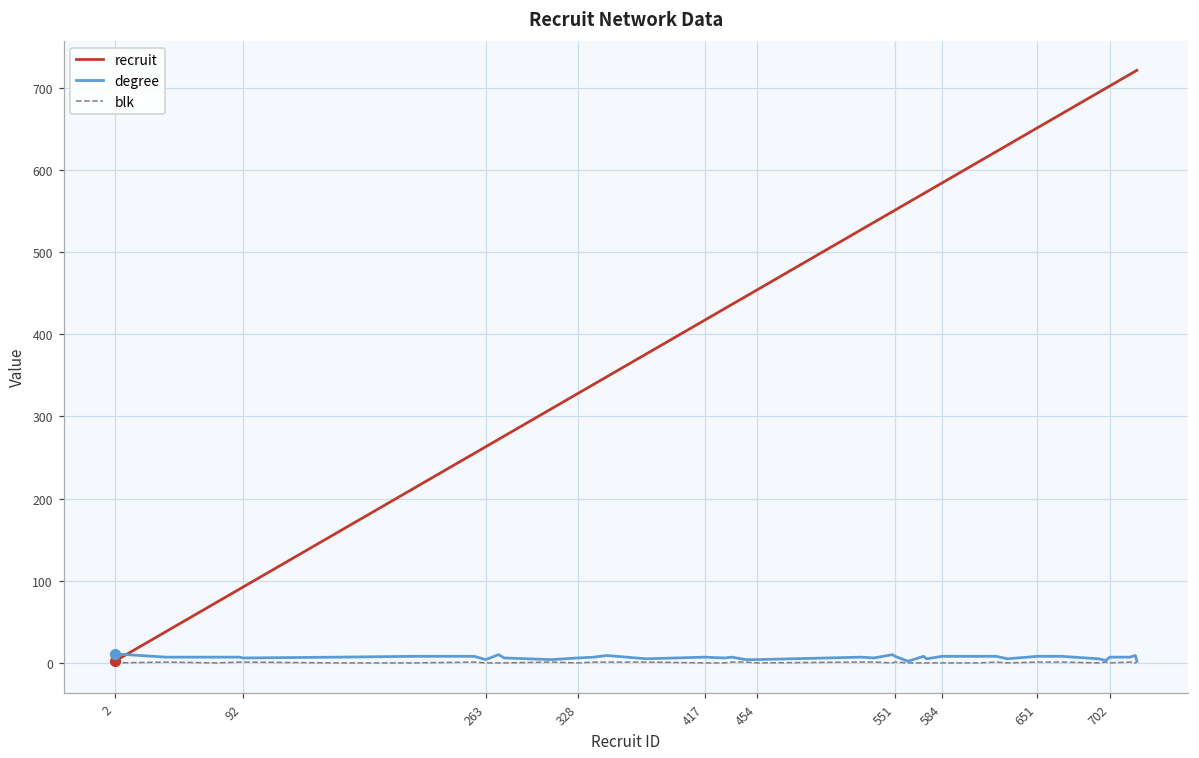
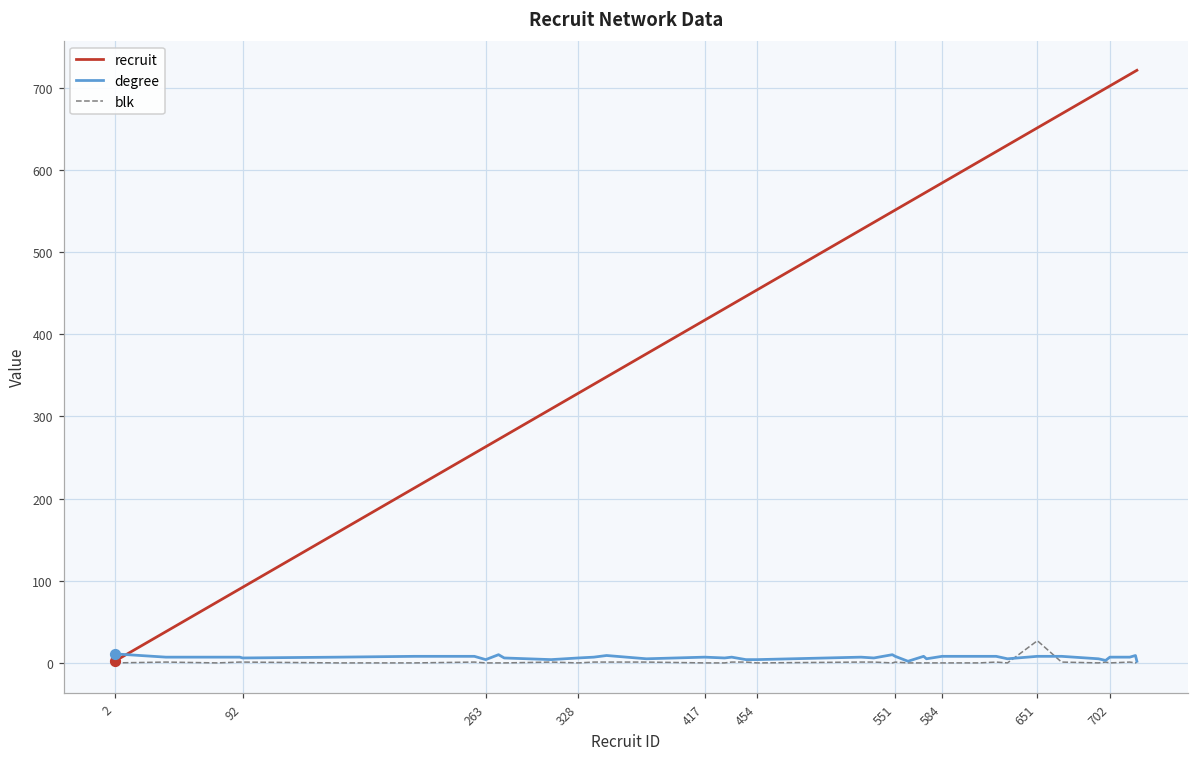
blk, 651: 0 -> 30
